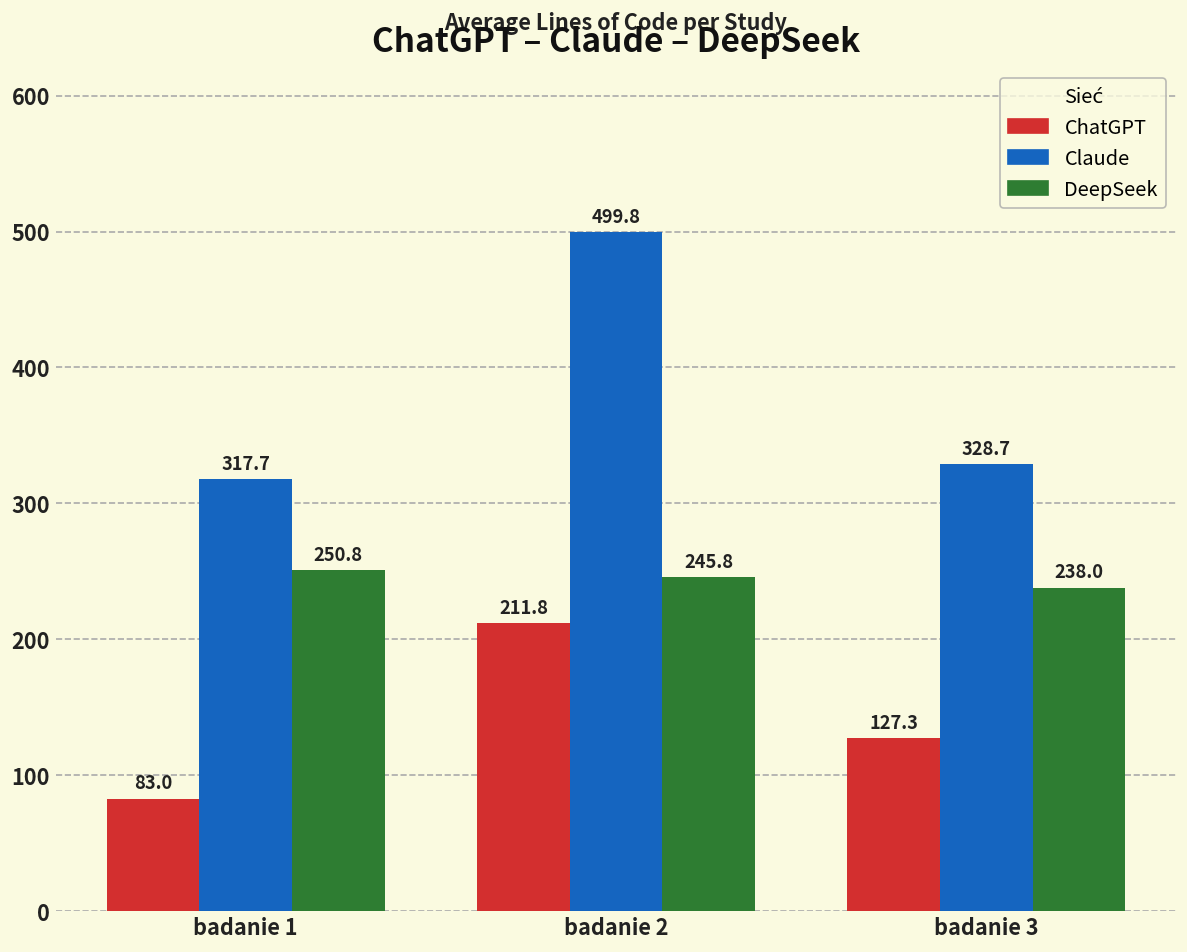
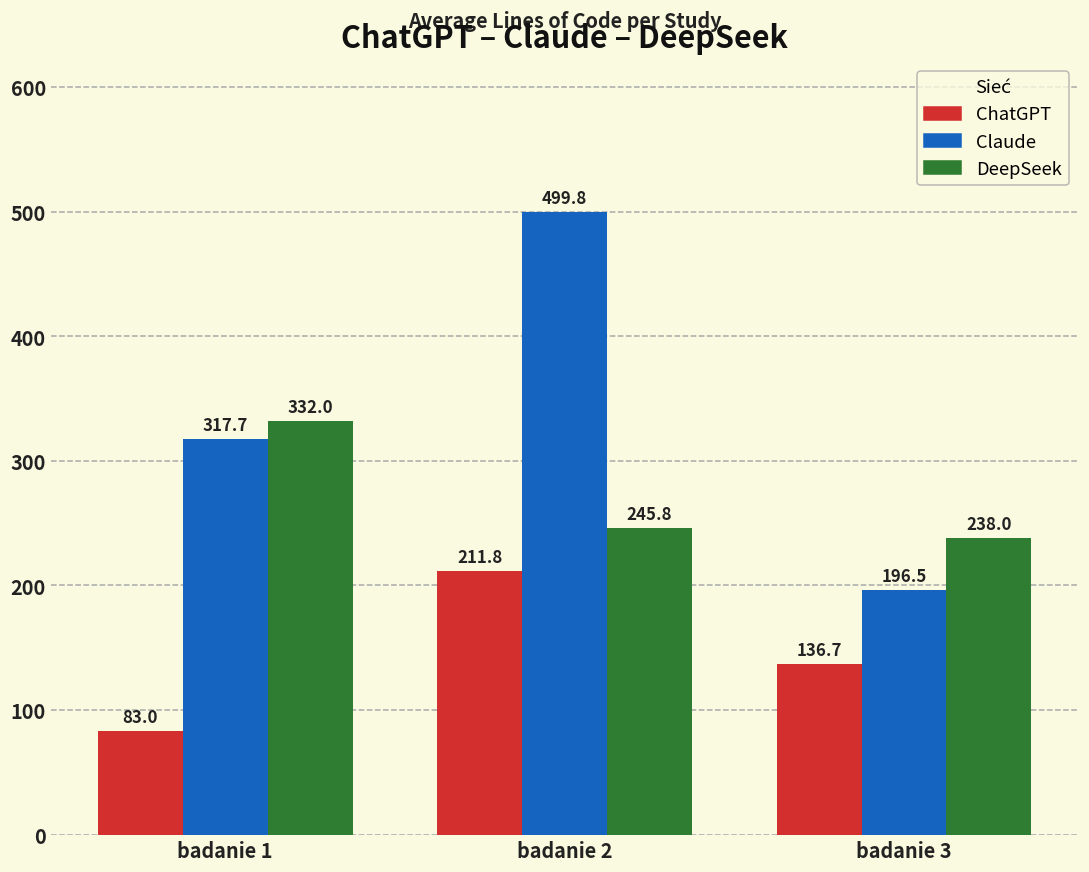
DeepSeek, badanie 1: 250.8 -> 332.0
ChatGPT, badanie 3: 127.3 -> 136.7
Claude, badanie 3: 328.7 -> 196.5
